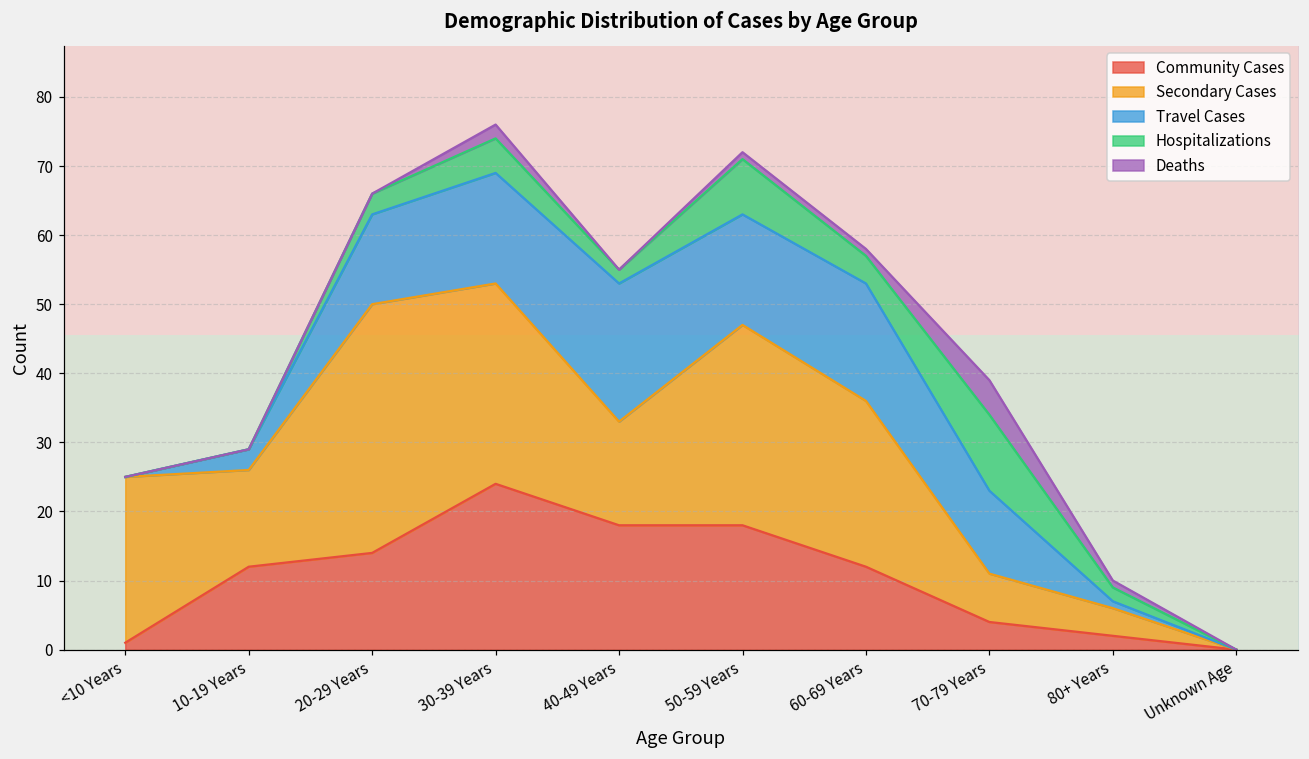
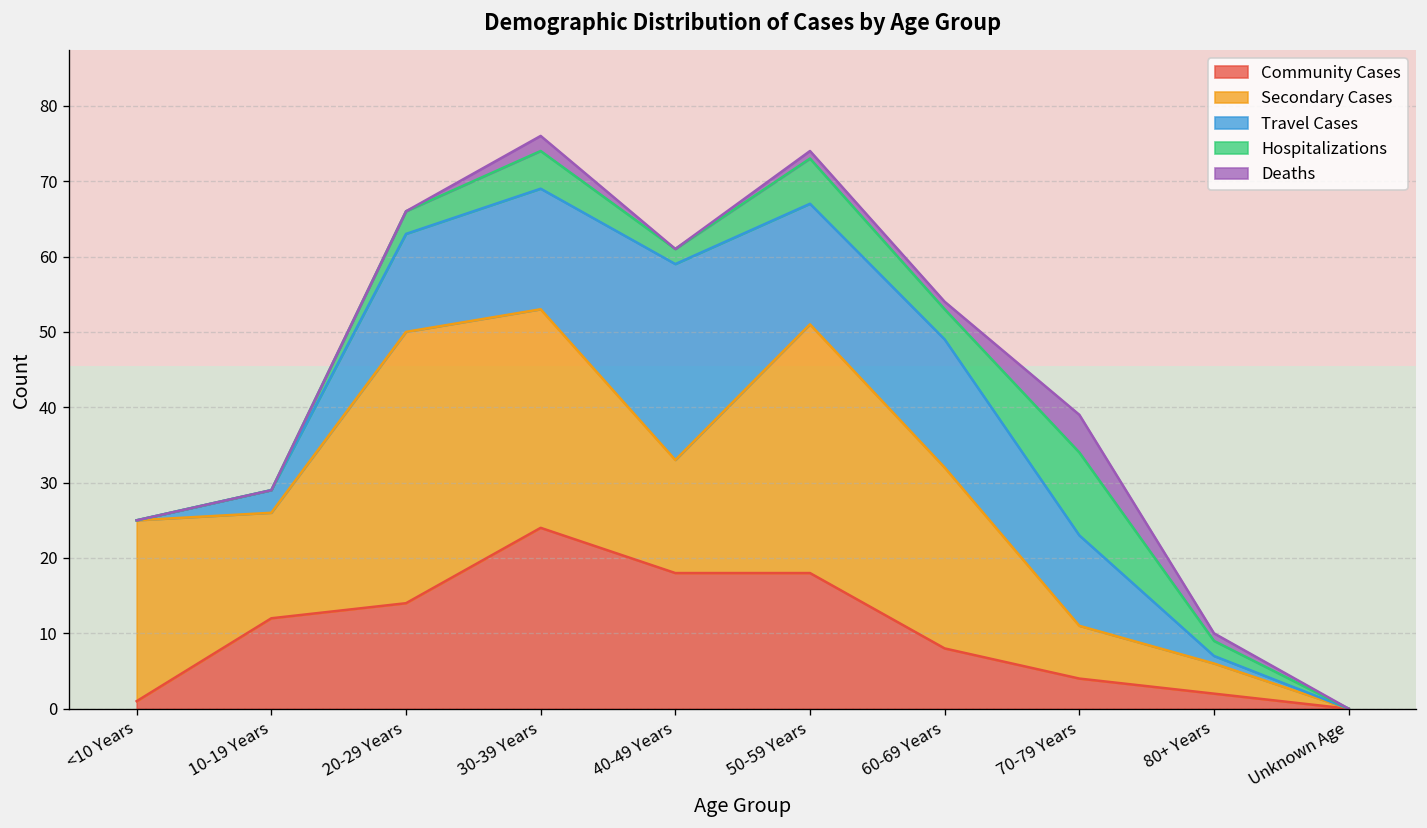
Travel Cases, 40-49 Years: 20 -> 26
Secondary Cases, 50-59 Years: 29 -> 33
Hospitalizations, 50-59 Years: 8 -> 6
Community Cases, 60-69 Years: 12 -> 8
